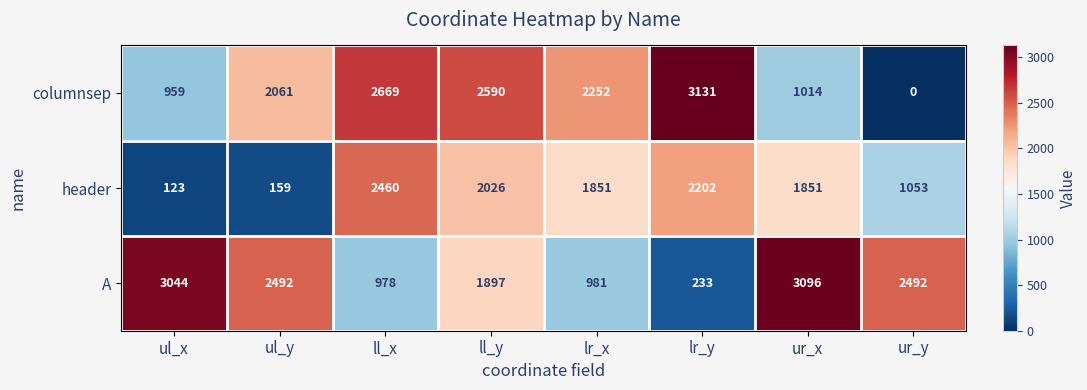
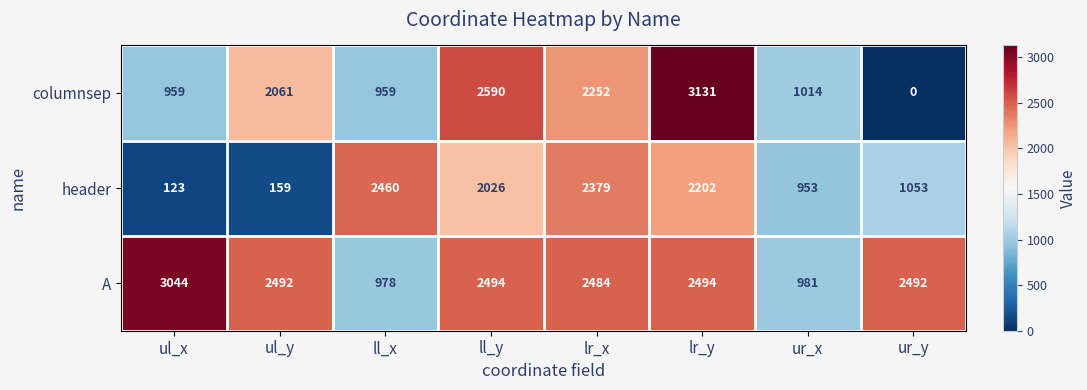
columnsep, ll_x: 2669 -> 959
header, lr_x: 1851 -> 2379
header, ur_x: 1851 -> 953
A, ll_y: 1897 -> 2494
A, lr_x: 981 -> 2484
A, lr_y: 233 -> 2494
A, ur_x: 3096 -> 981
